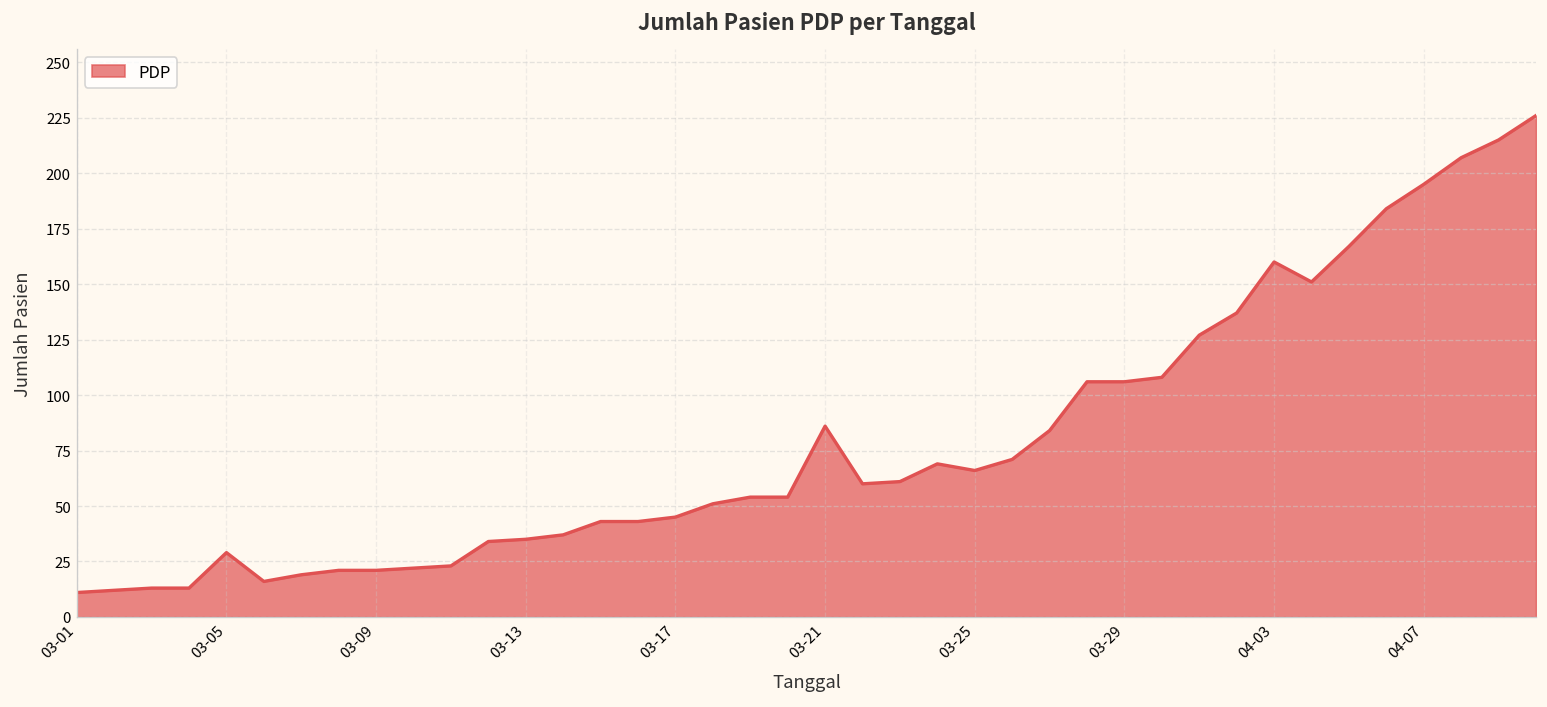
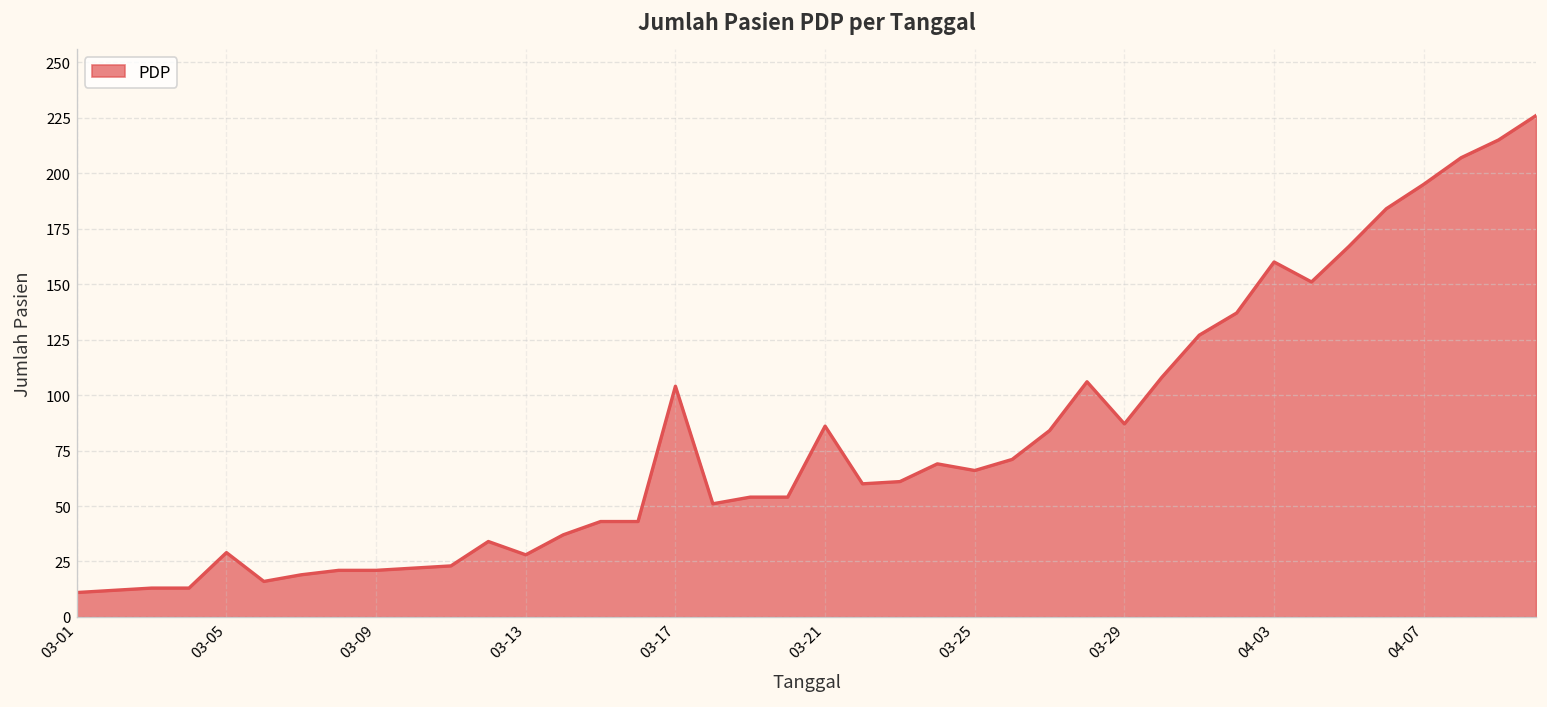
03-13: 35 -> 28
03-17: 45 -> 104
03-29: 106 -> 87
